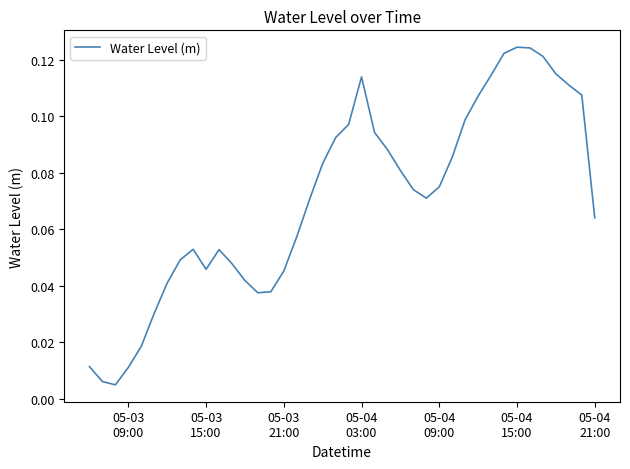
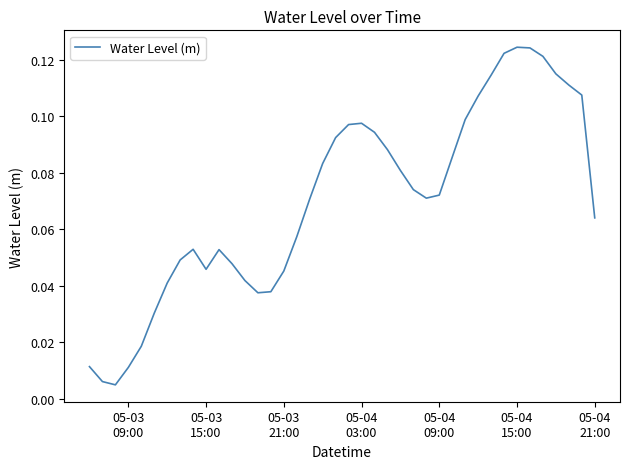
05-04 03:00: 0.114 -> 0.098
05-04 09:00: 0.075 -> 0.072
